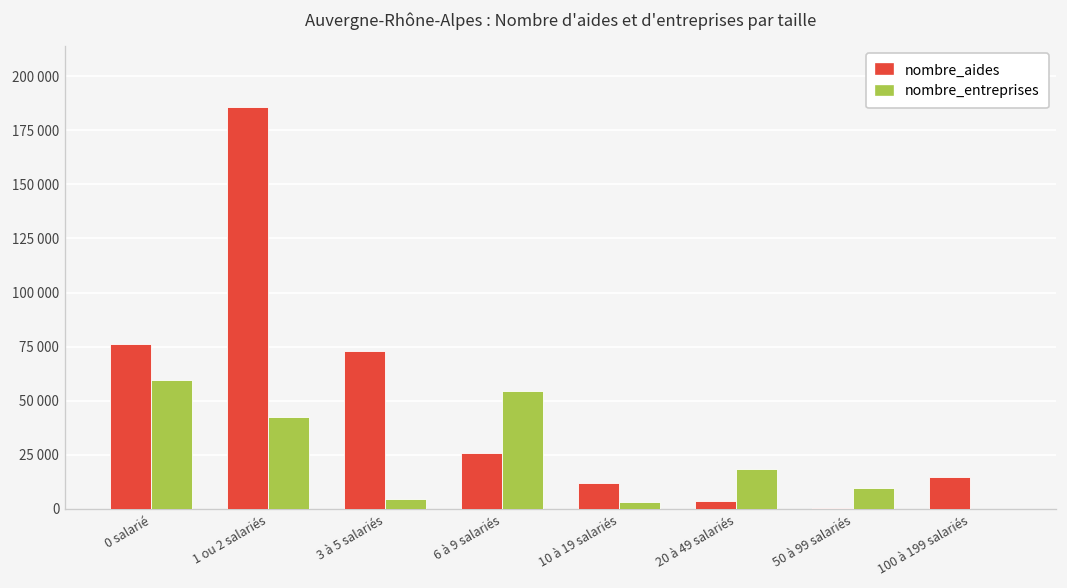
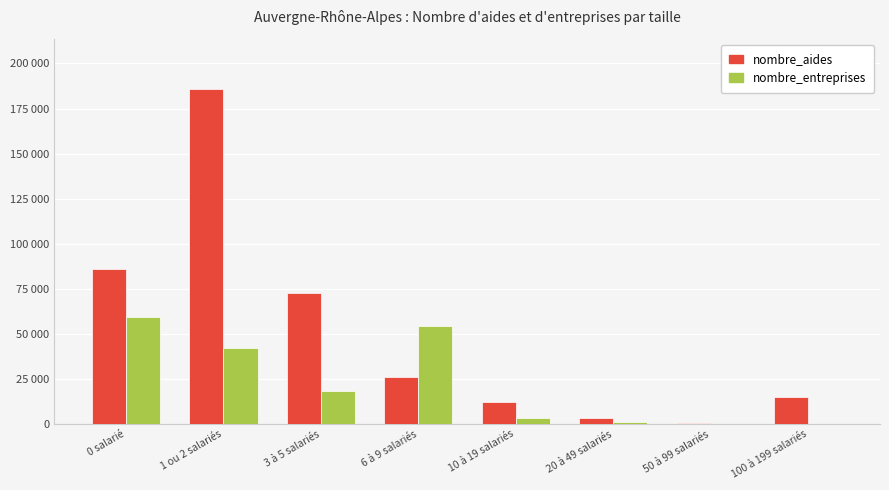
nombre_aides, 0 salarié: 76000 -> 86000
nombre_entreprises, 3 à 5 salariés: 4000 -> 18000
nombre_entreprises, 20 à 49 salariés: 19000 -> 1000
nombre_entreprises, 50 à 99 salariés: 10000 -> 0
